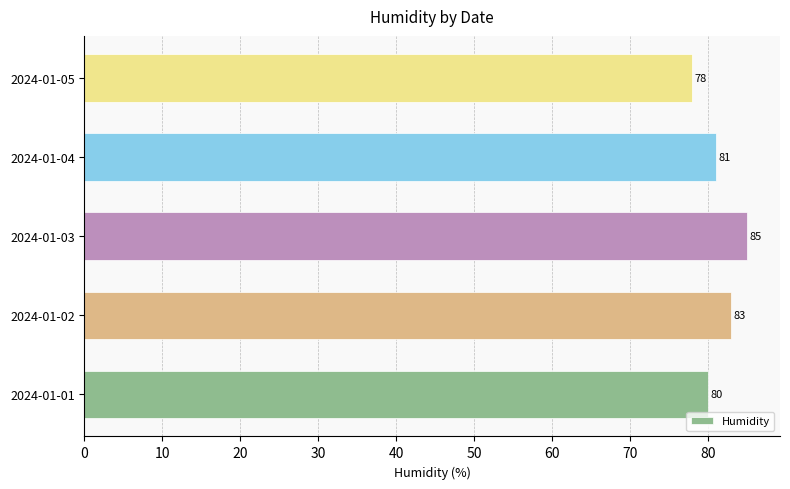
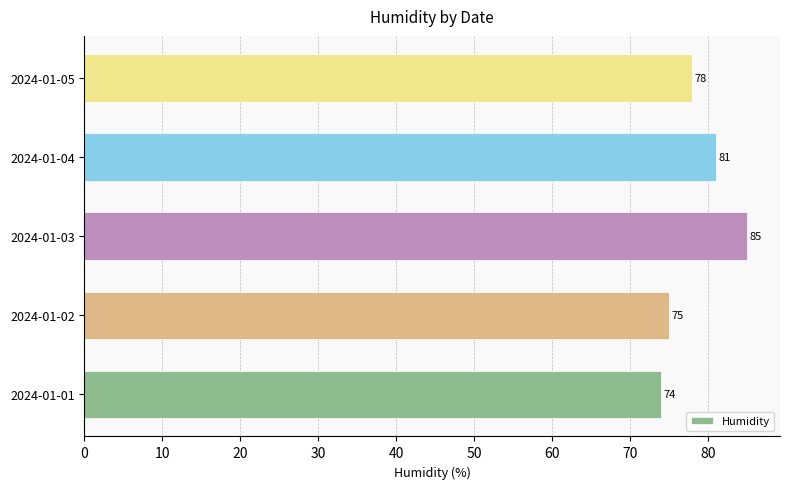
2024-01-02: 83 -> 75
2024-01-01: 80 -> 74
